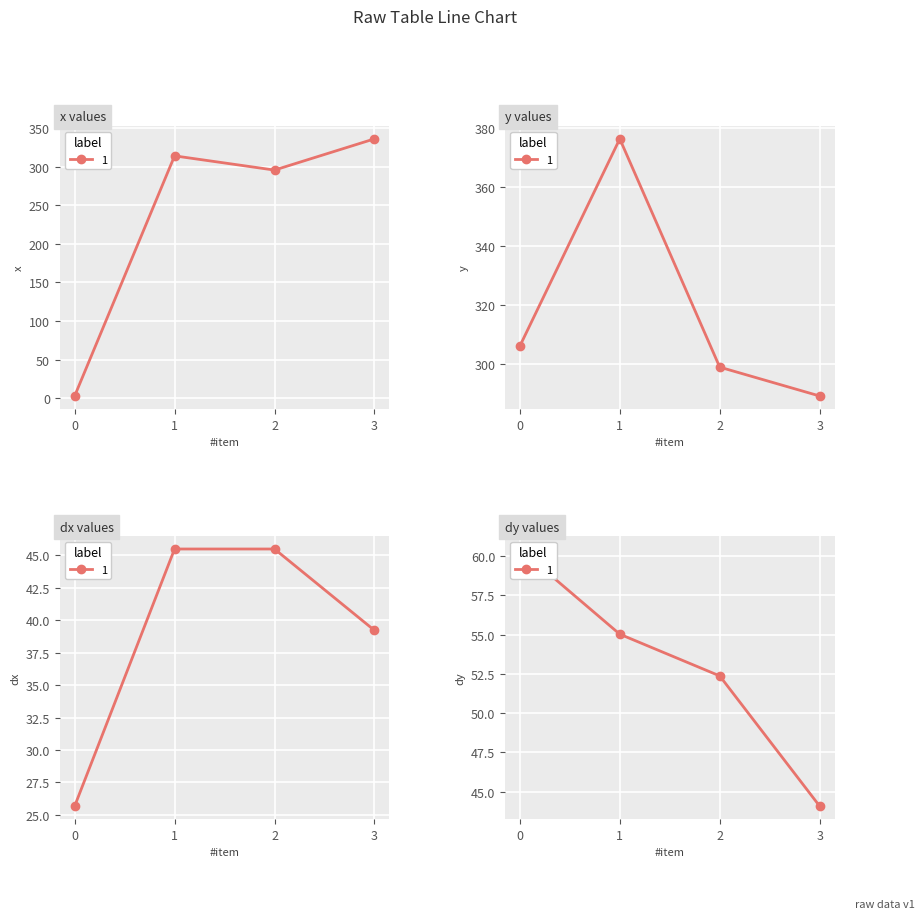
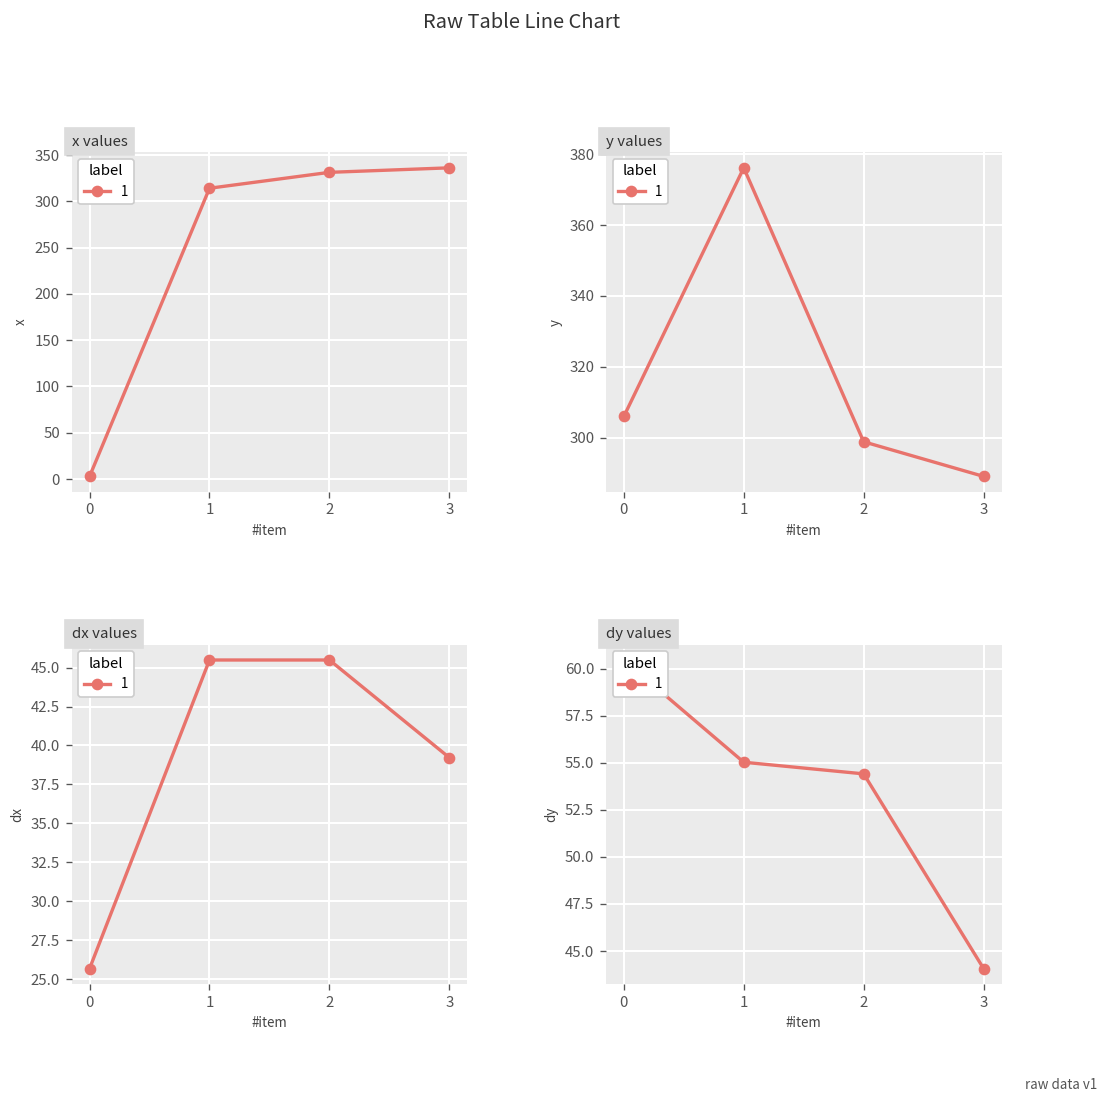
x values, 2: 300 -> 330
dy values, 2: 52.4 -> 54.4
